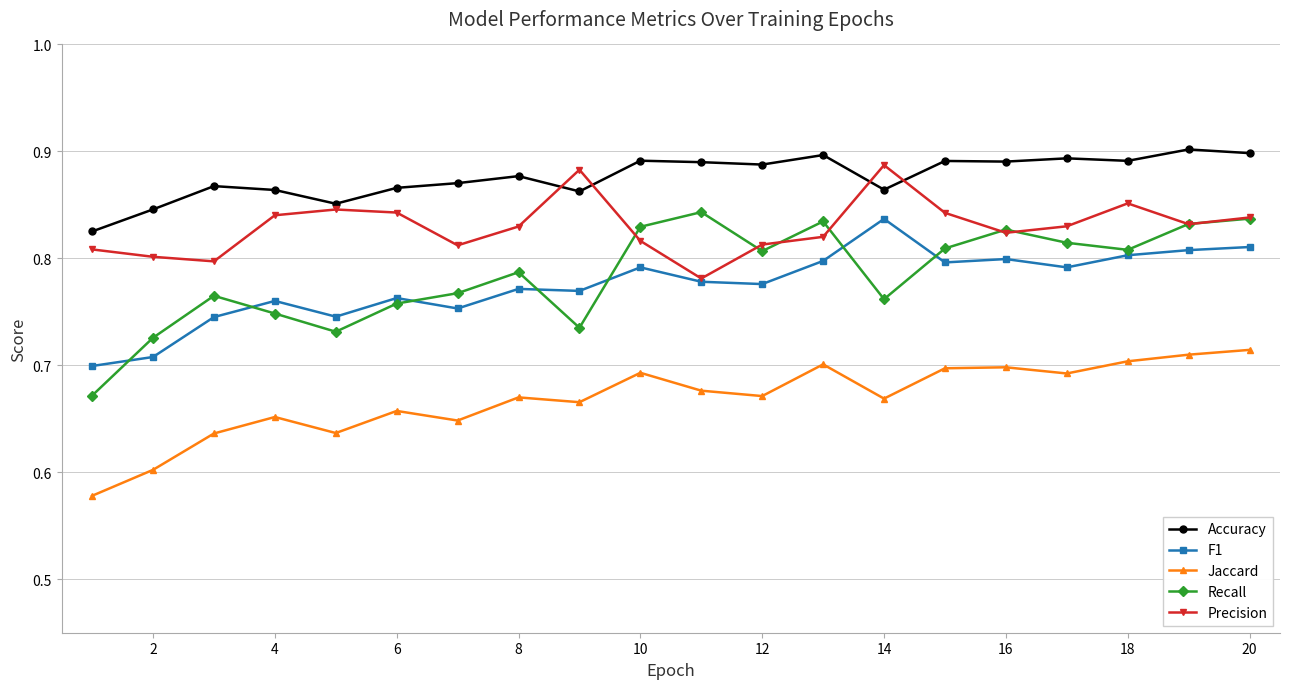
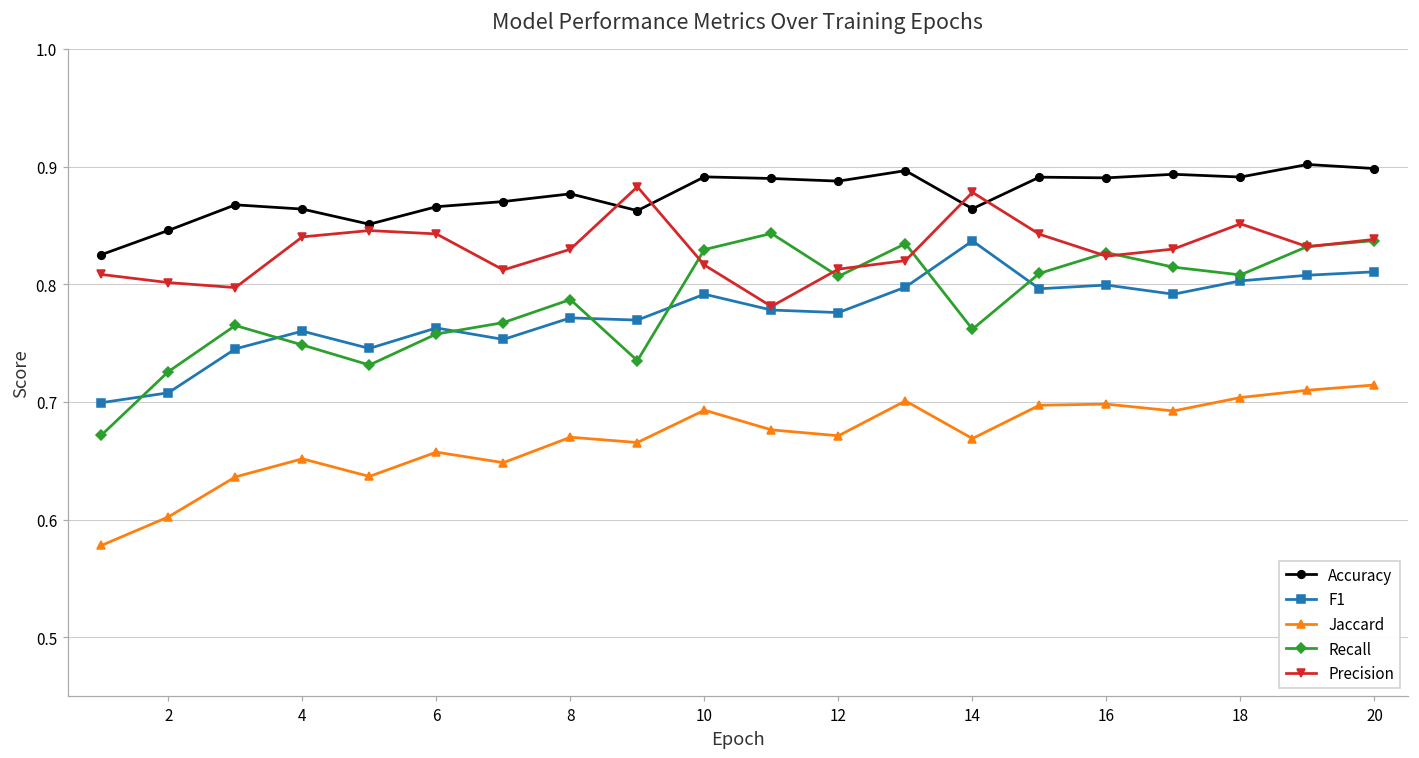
Precision, 14: 0.887 -> 0.878
